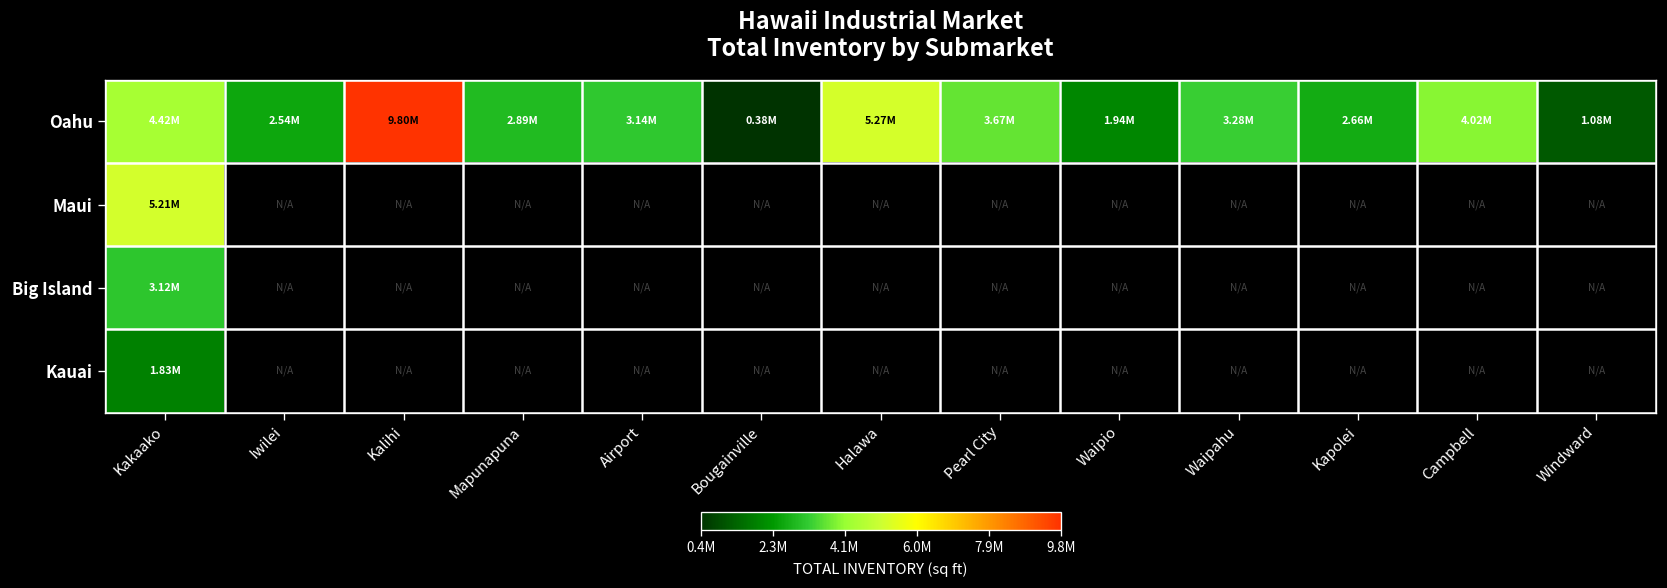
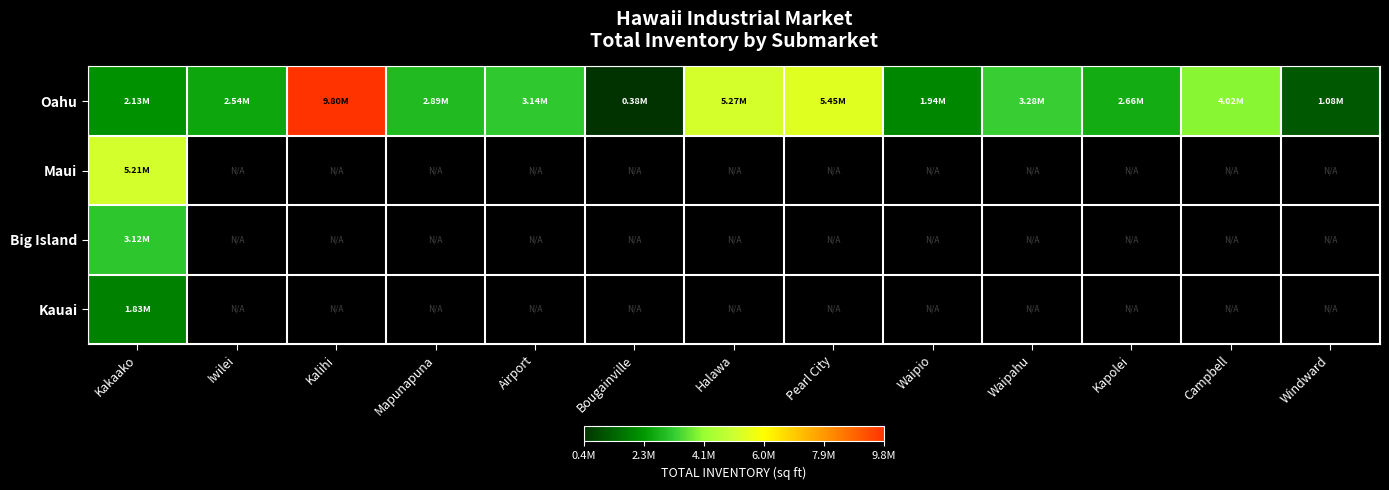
Oahu, Kakaako: 4.42M -> 2.13M
Oahu, Pearl City: 3.67M -> 5.45M
